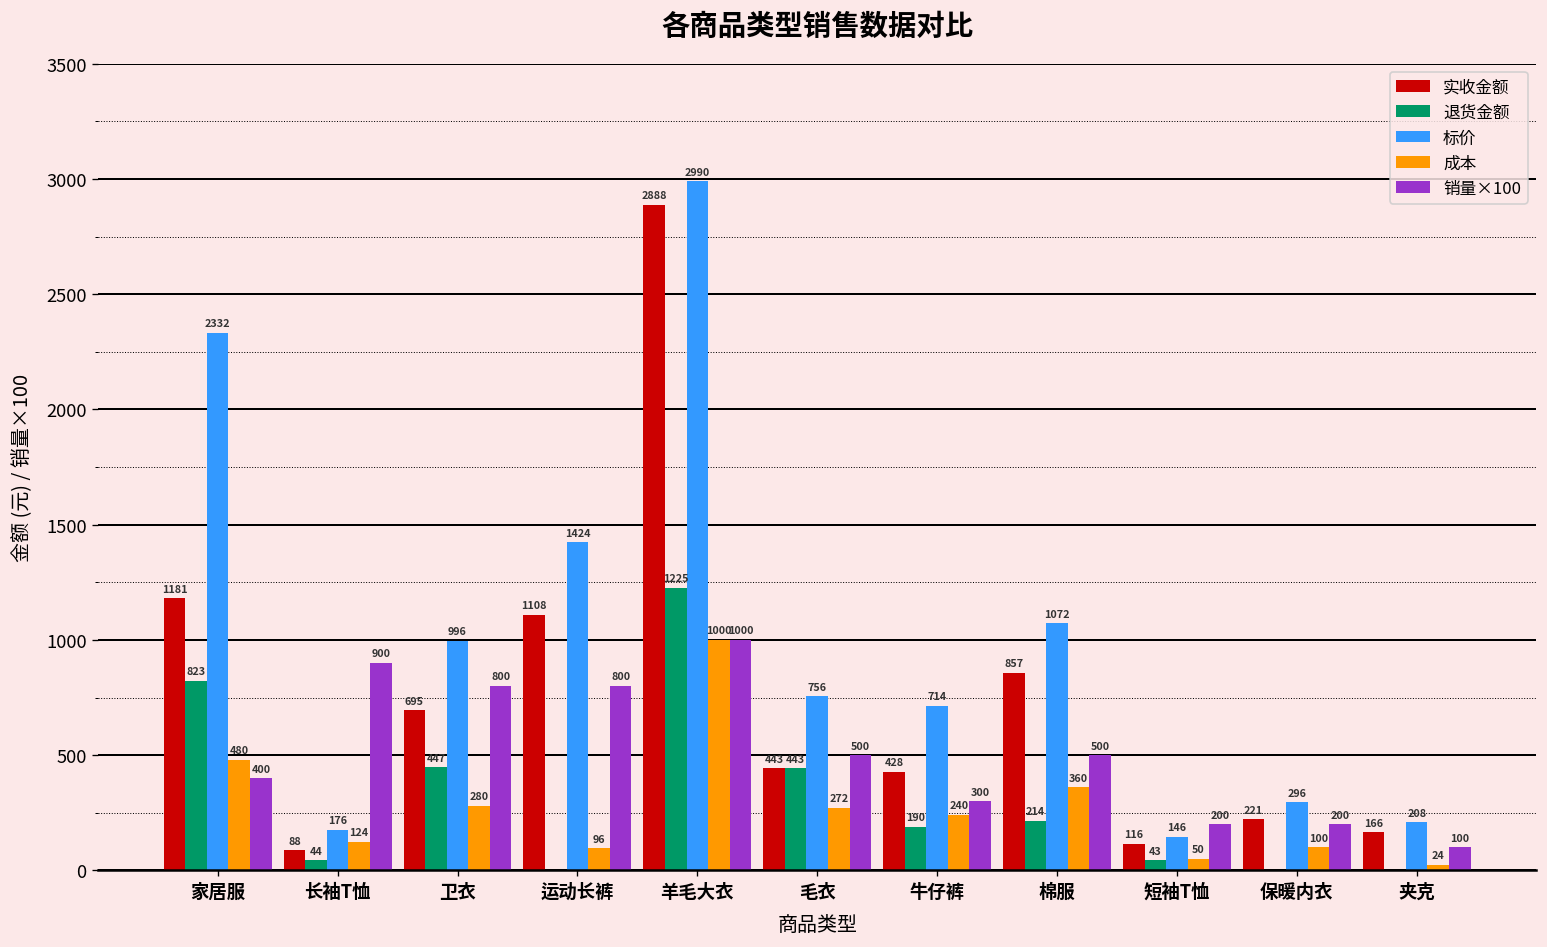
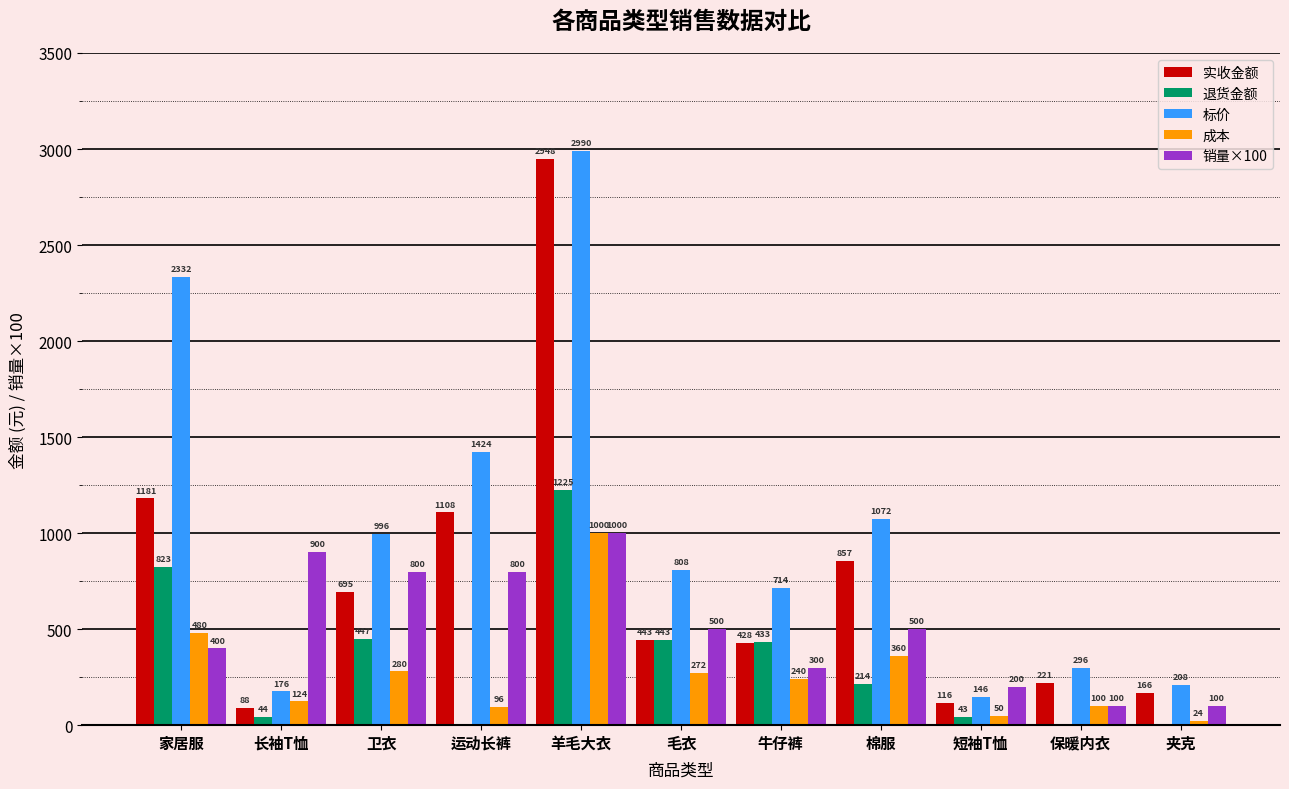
实收金额, 羊毛大衣: 2888 -> 2948
标价, 毛衣: 756 -> 808
退货金额, 牛仔裤: 190 -> 433
销量×100, 保暖内衣: 200 -> 100
